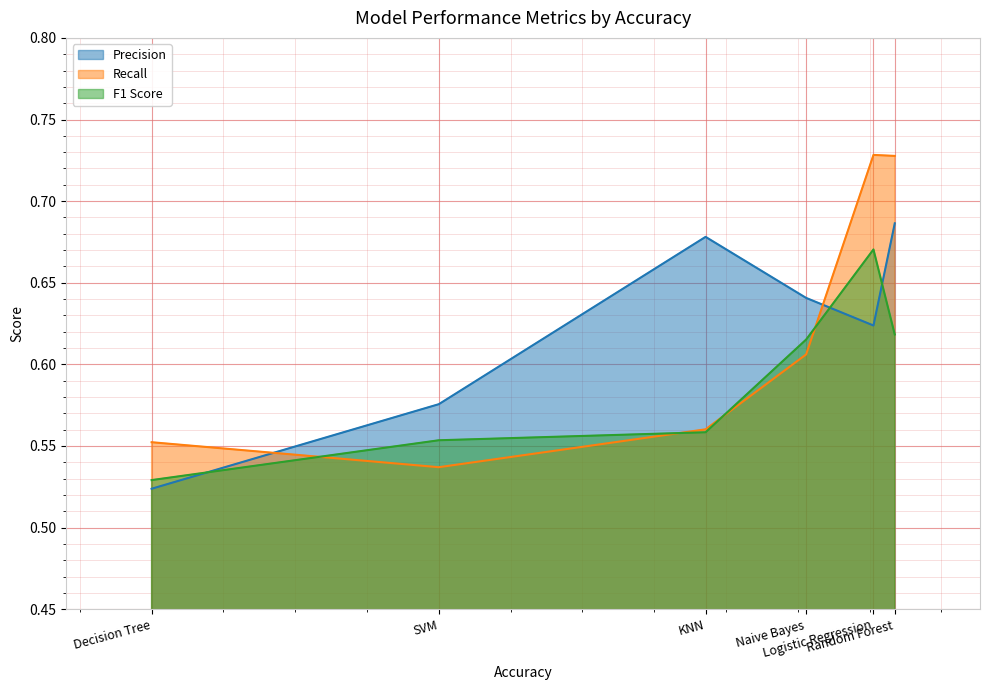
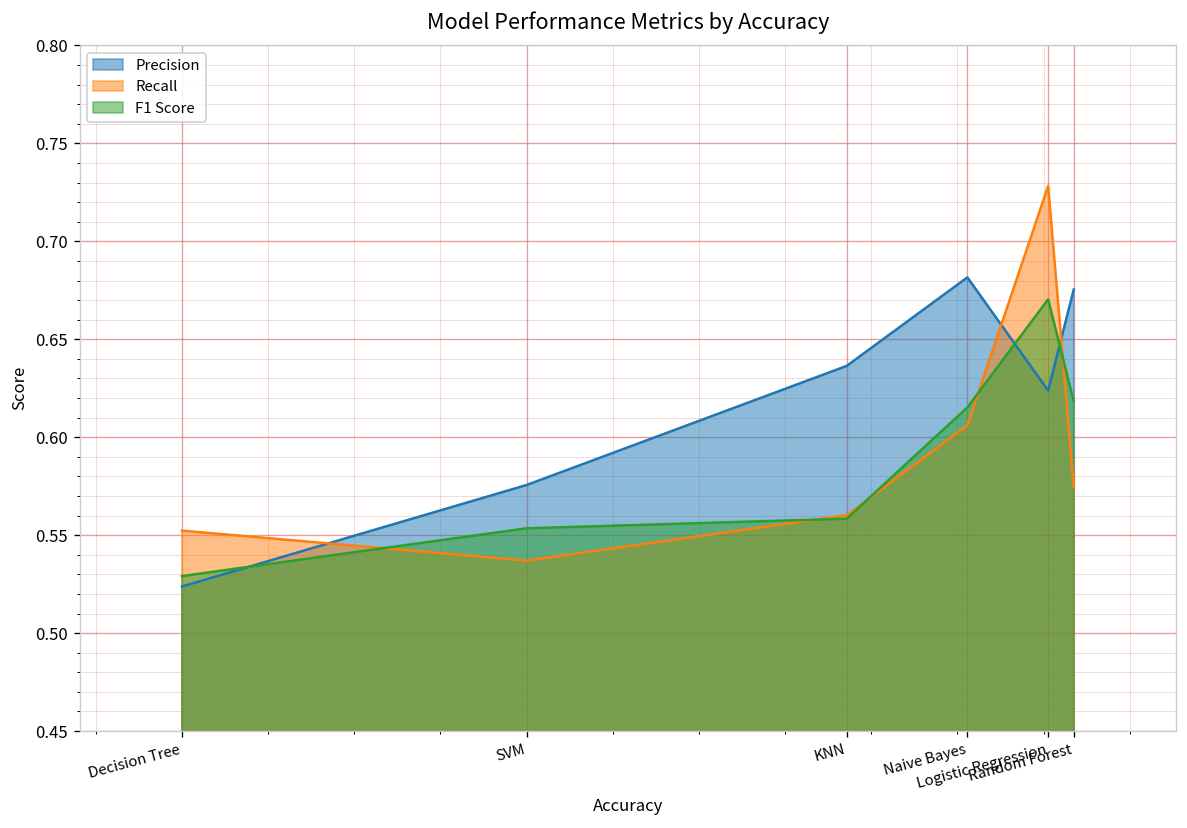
Precision, KNN: 0.678 -> 0.636
Precision, Naive Bayes: 0.641 -> 0.682
Precision, Random Forest: 0.686 -> 0.675
Recall, Random Forest: 0.728 -> 0.575
